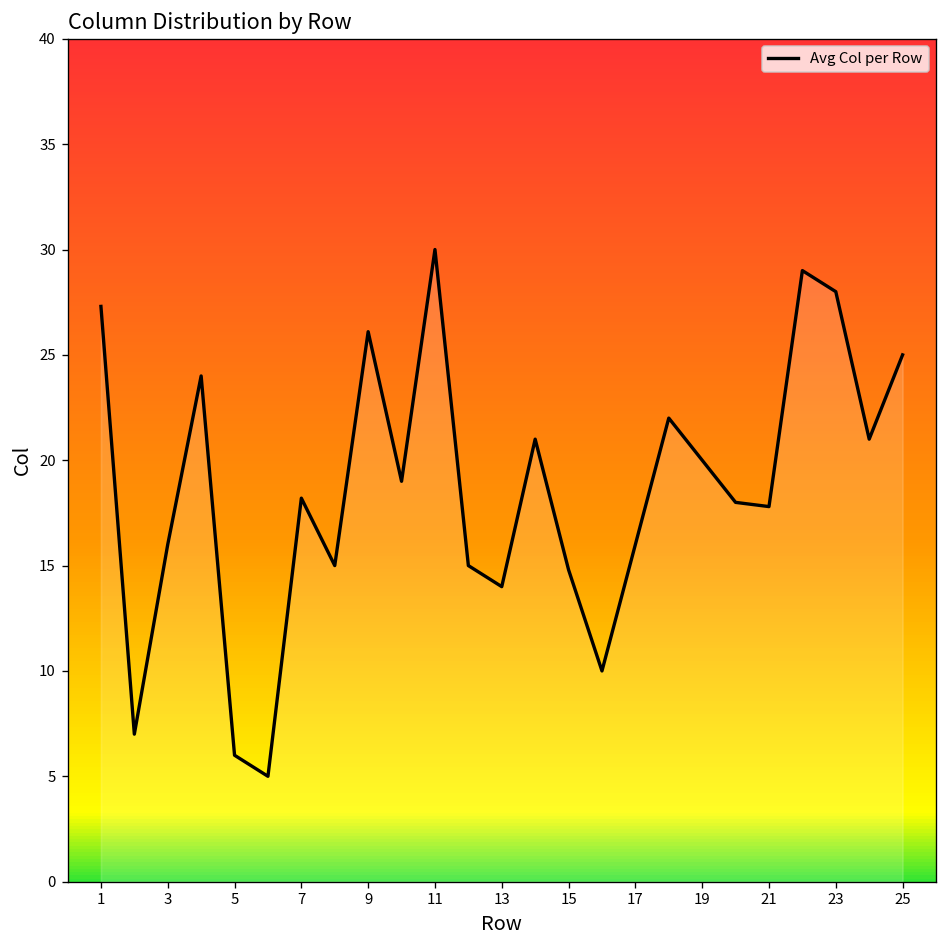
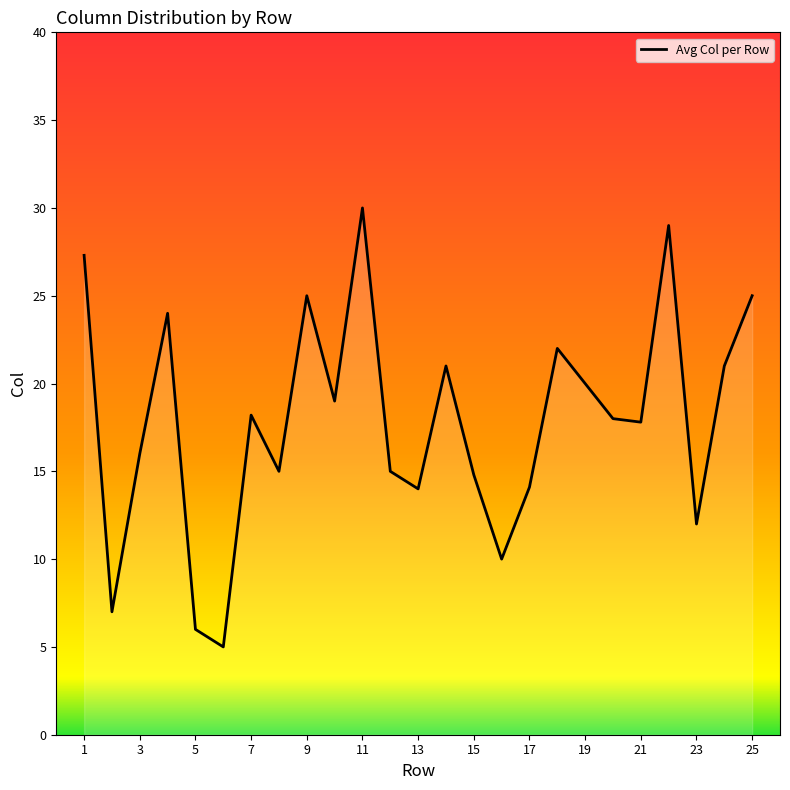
9: 26.1 -> 25.0
17: 16.0 -> 14.1
23: 28 -> 12
